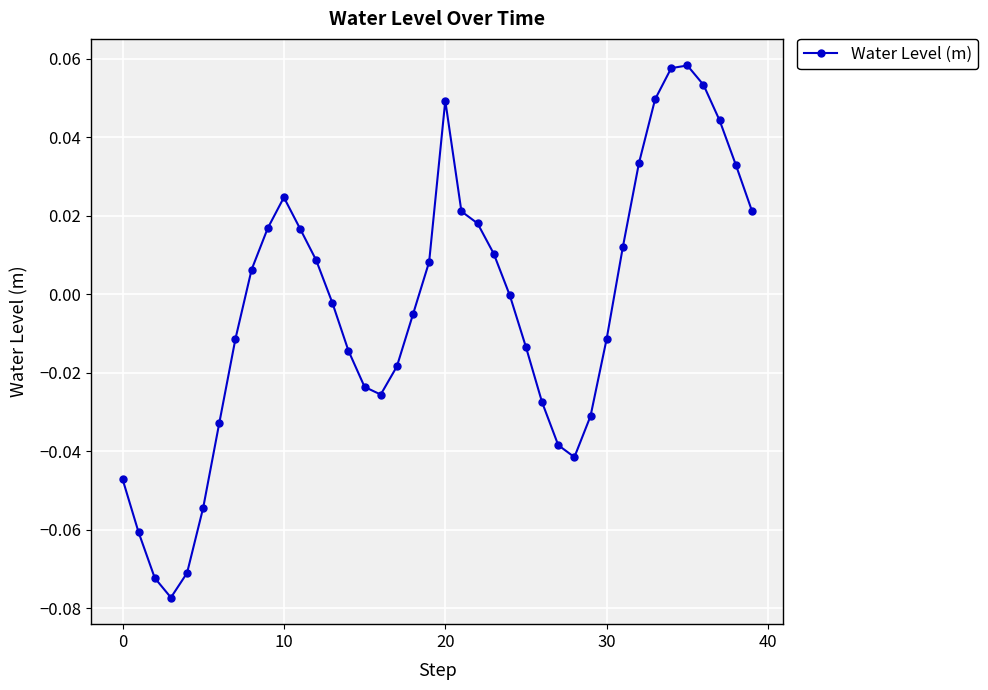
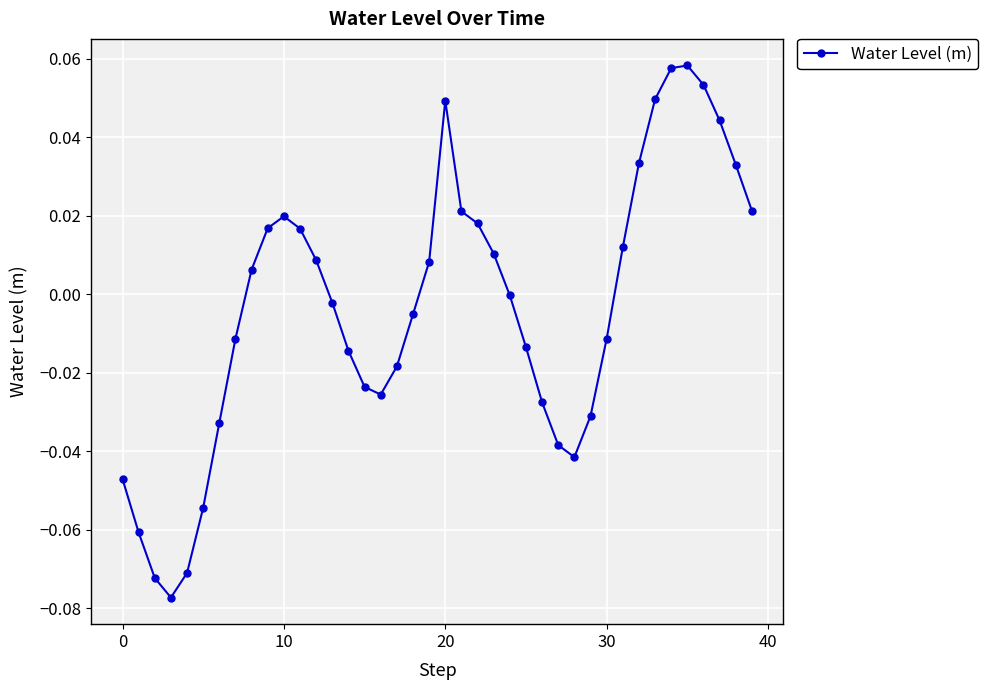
10: 0.025 -> 0.020
